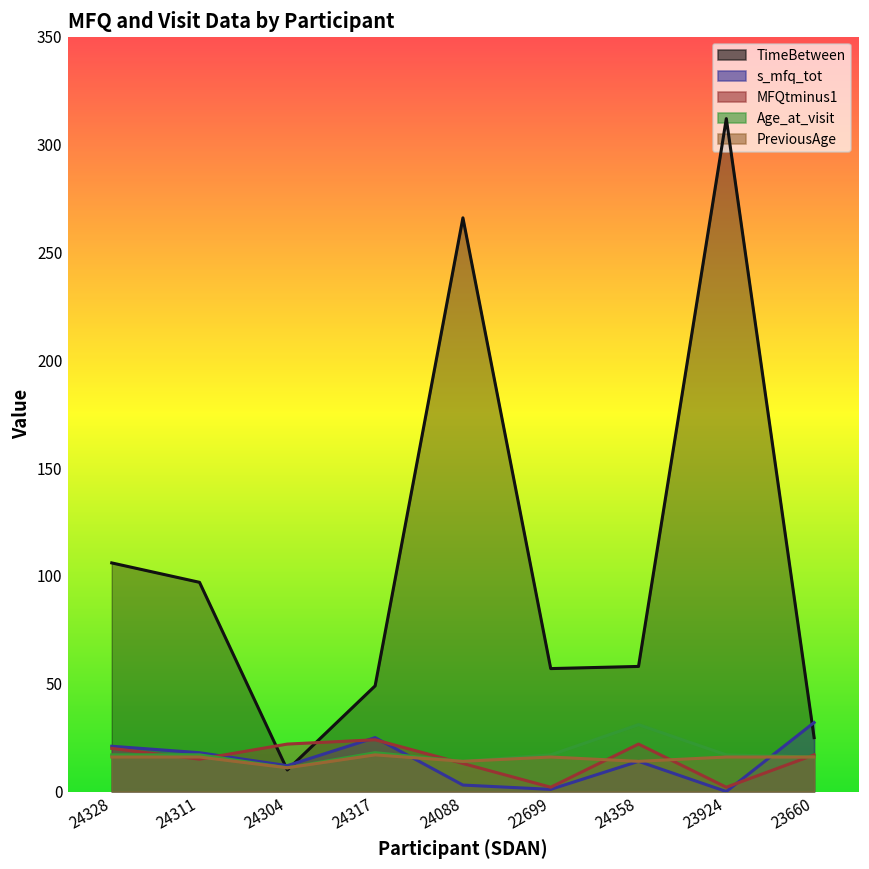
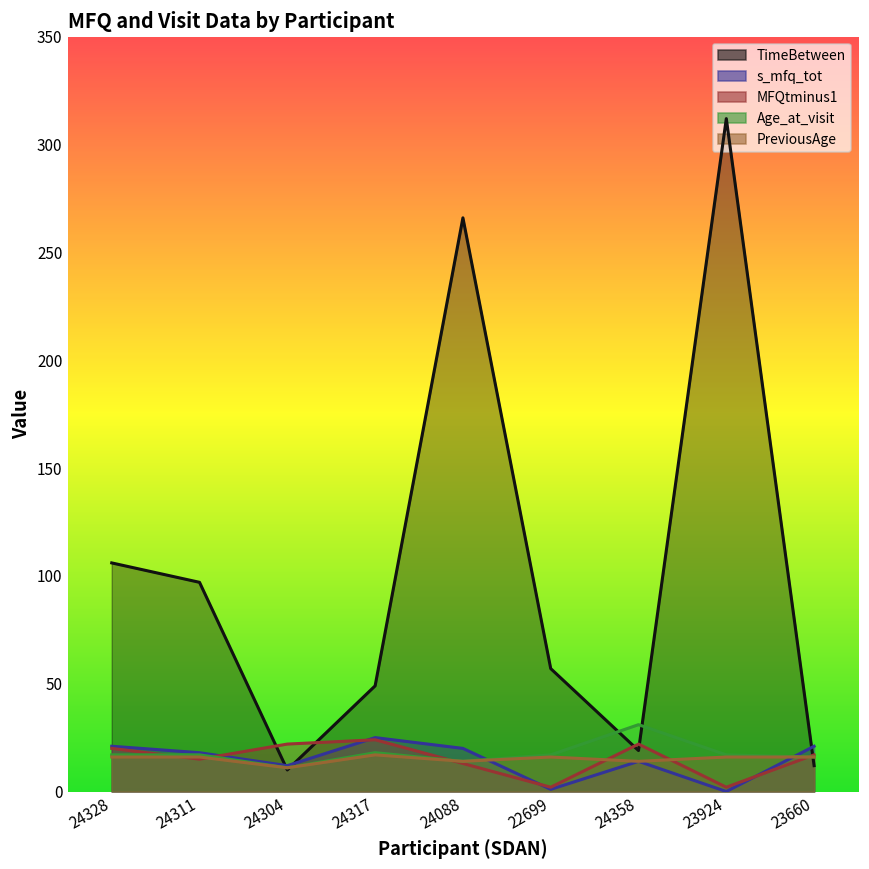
s_mfq_tot, 24088: 3 -> 20
TimeBetween, 24358: 58 -> 19
TimeBetween, 23660: 25 -> 12
s_mfq_tot, 23660: 32 -> 21
